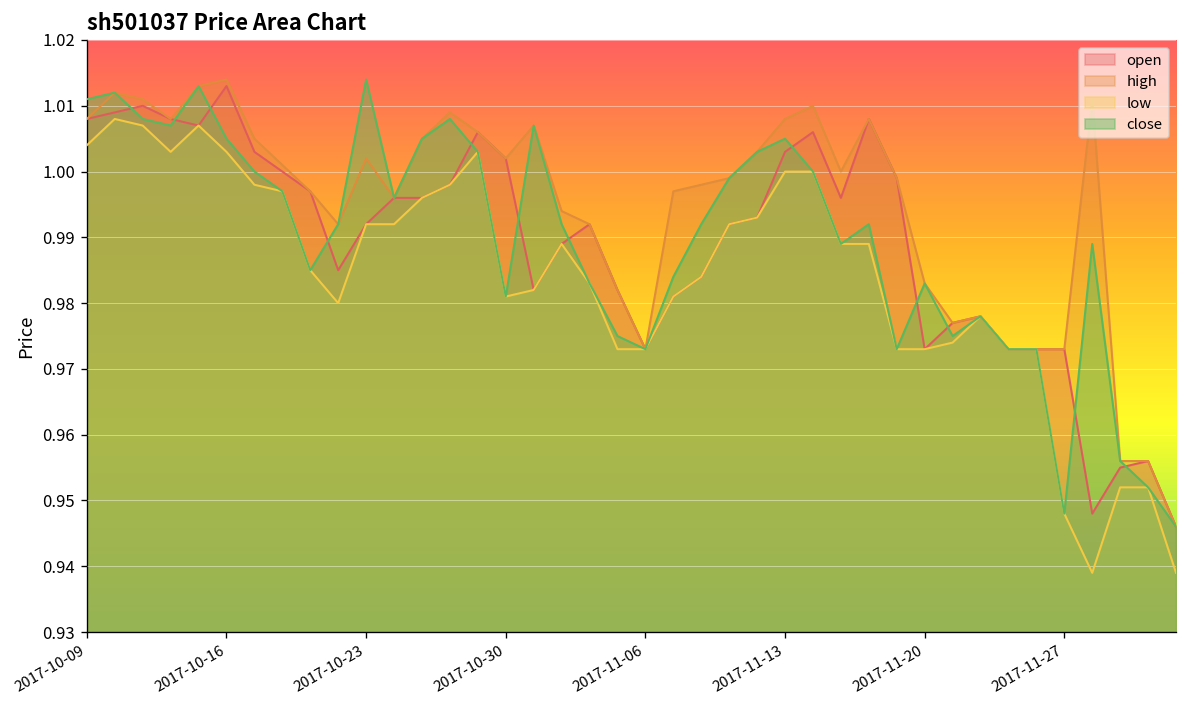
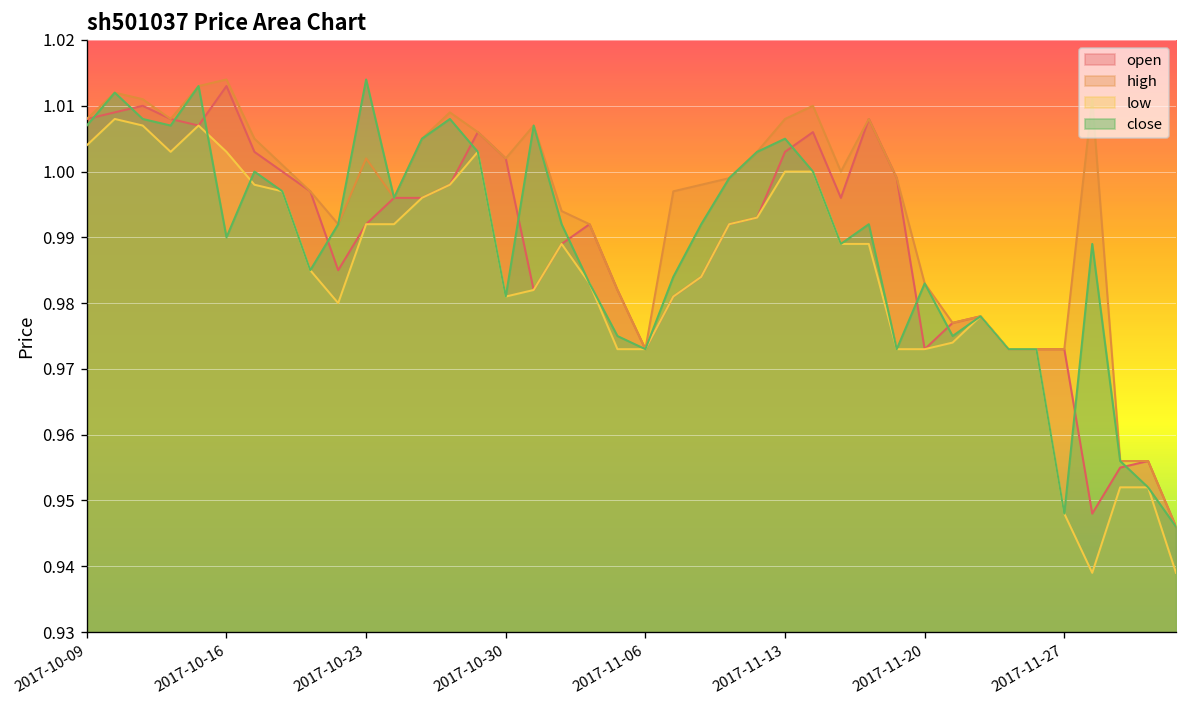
close, 2017-10-09: 1.011 -> 1.007
close, 2017-10-16: 1.005 -> 0.990
